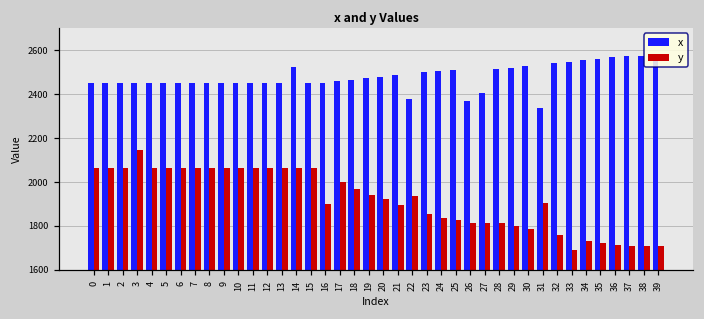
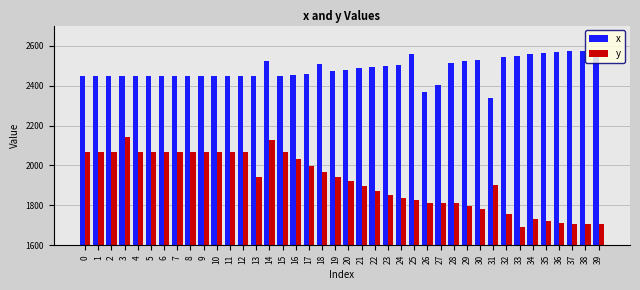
y, 13: 2070 -> 1940
y, 14: 2070 -> 2130
y, 16: 1900 -> 2030
x, 18: 2470 -> 2510
x, 22: 2380 -> 2490
y, 22: 1940 -> 1870
x, 25: 2510 -> 2560
